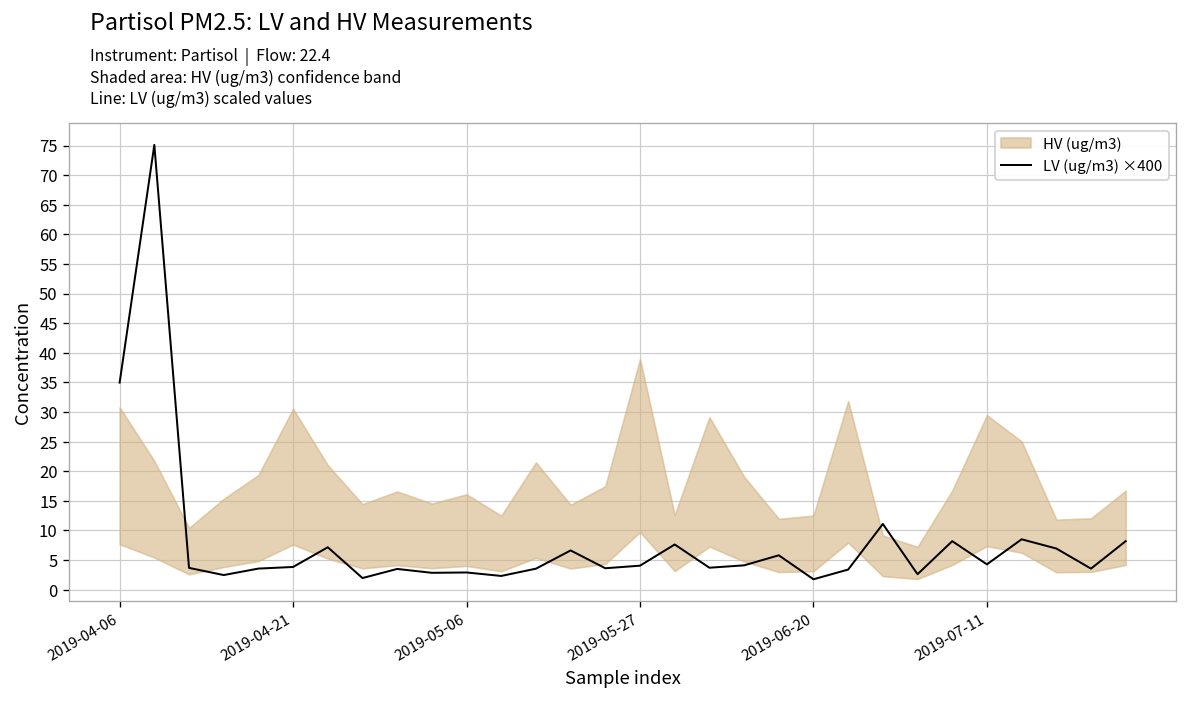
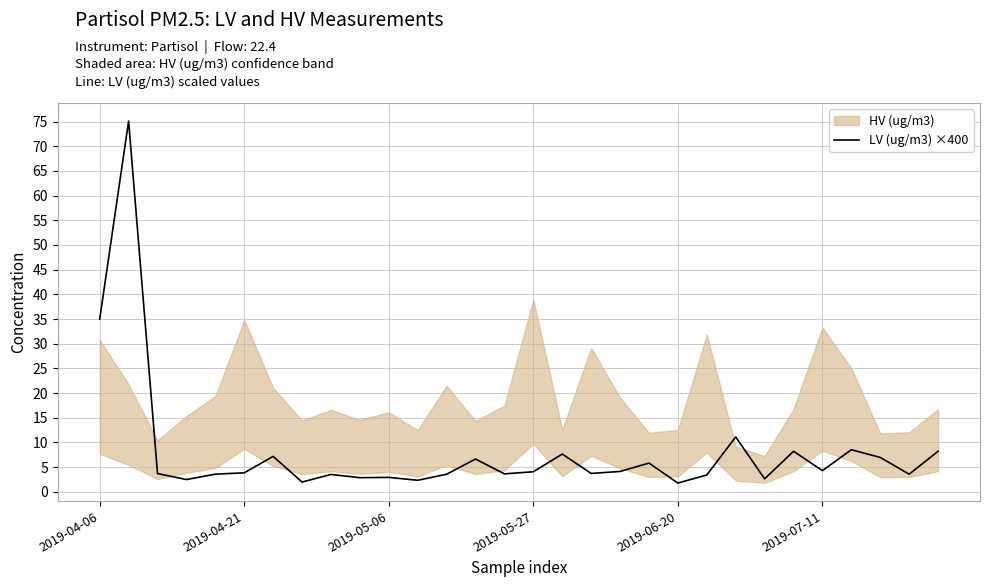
HV (ug/m3), 2019-04-21: 31 -> 35
HV (ug/m3), 2019-07-11: 29 -> 33
